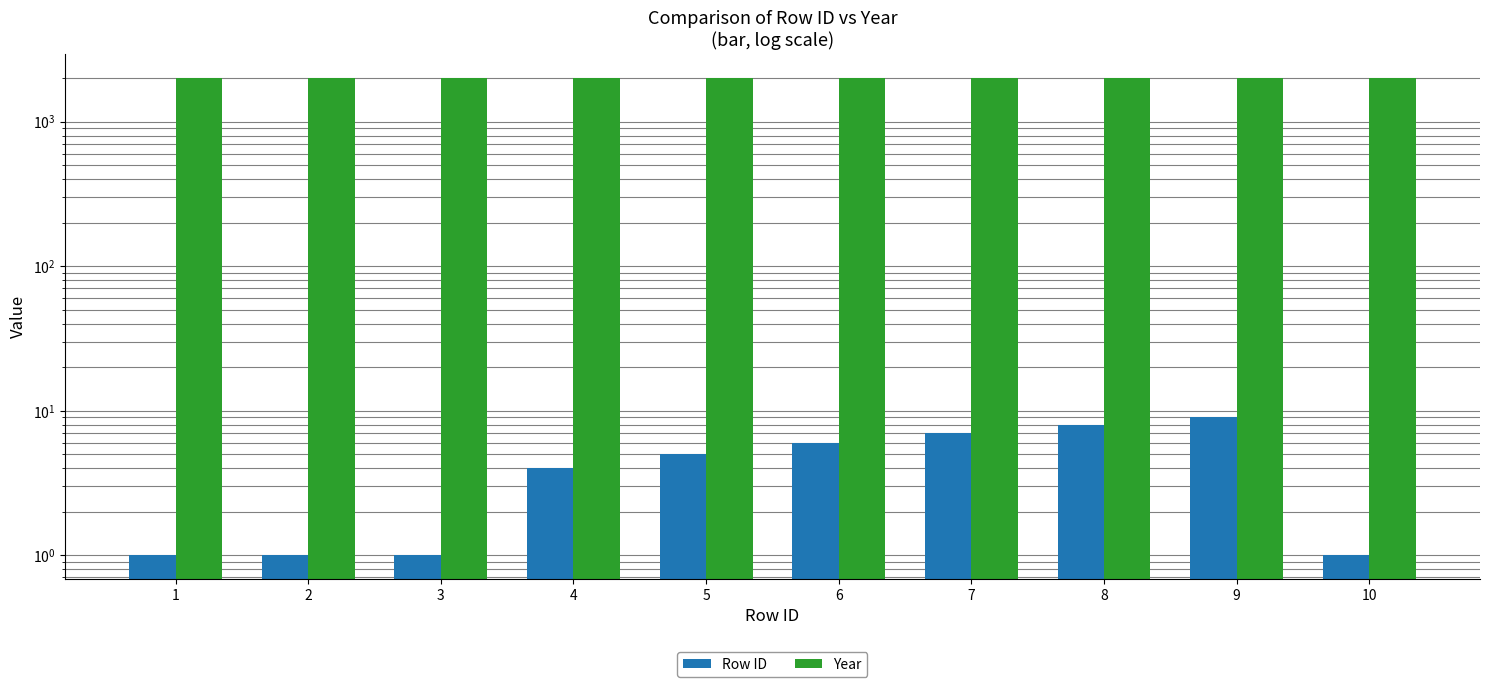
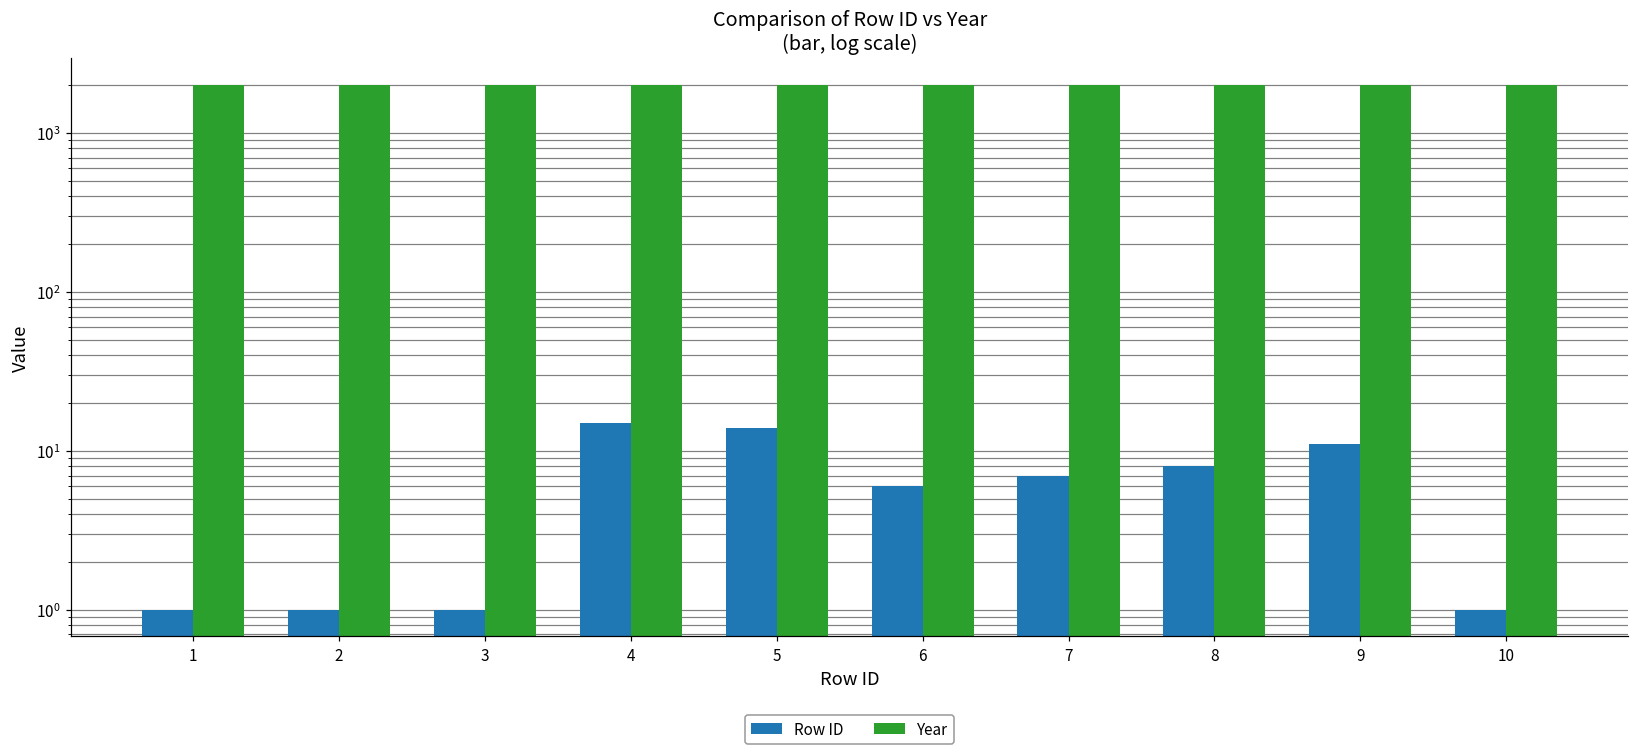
Row ID, 4: 4 -> 15
Row ID, 5: 5 -> 14
Row ID, 9: 9 -> 11
